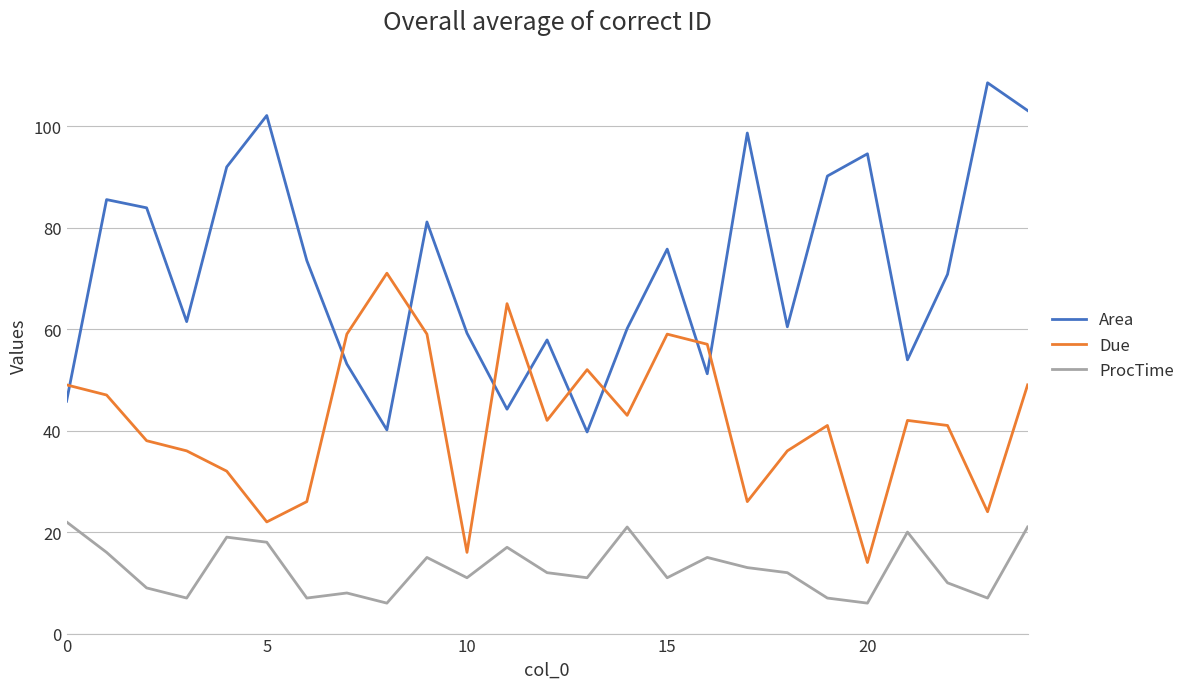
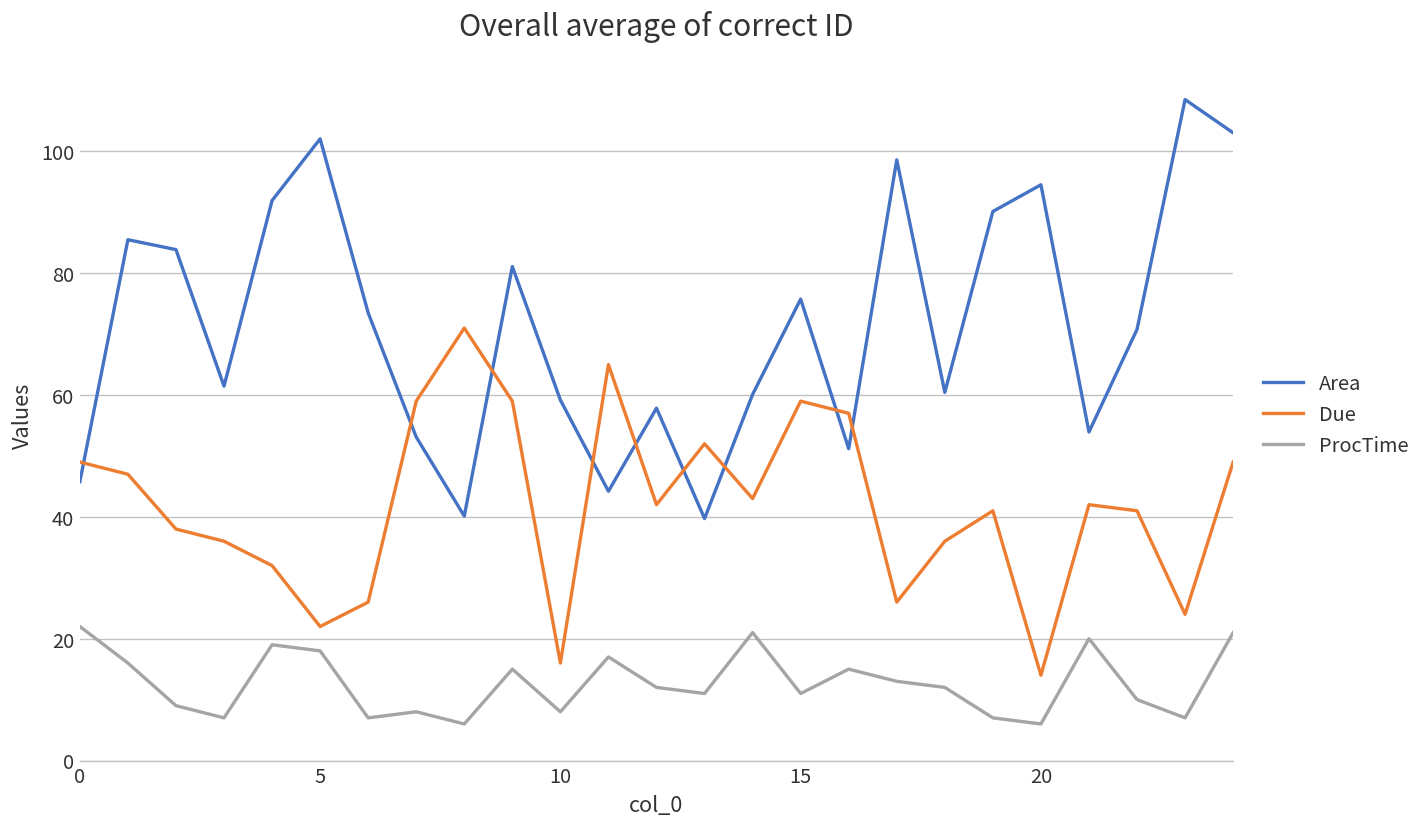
ProcTime, 10: 11 -> 8
